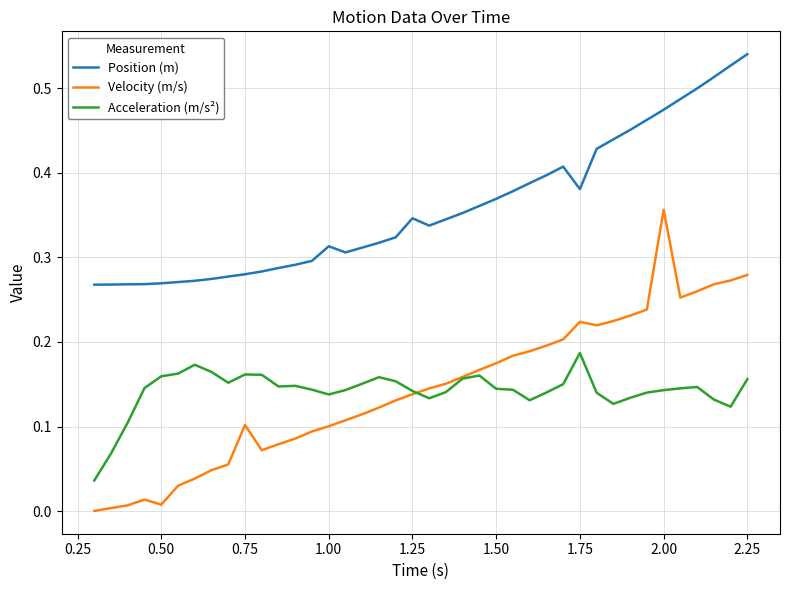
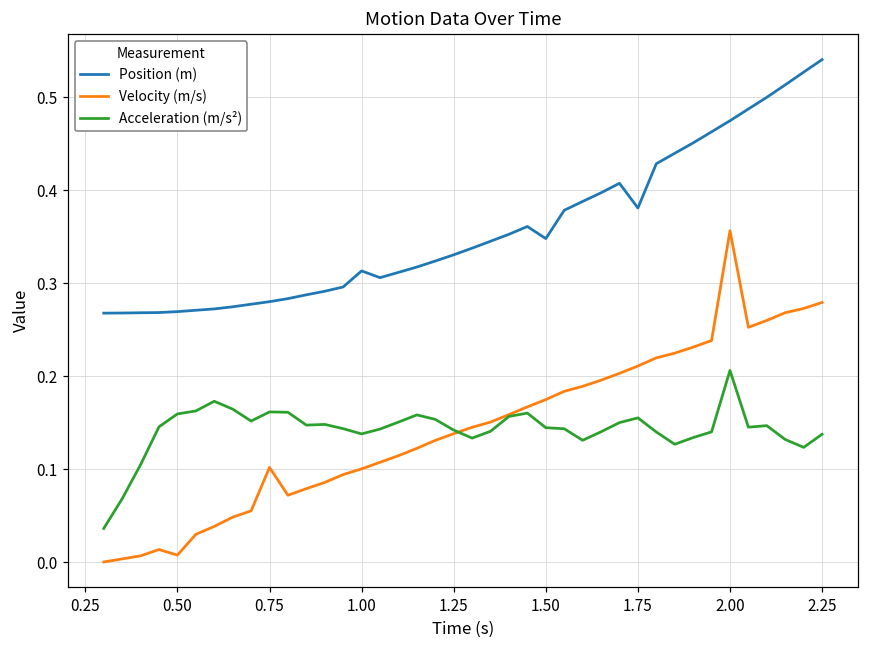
Position (m), 1.25: 0.35 -> 0.33
Position (m), 1.50: 0.37 -> 0.35
Velocity (m/s), 1.75: 0.22 -> 0.21
Acceleration (m/s²), 1.75: 0.19 -> 0.16
Acceleration (m/s²), 2.00: 0.14 -> 0.21
Acceleration (m/s²), 2.25: 0.16 -> 0.14
